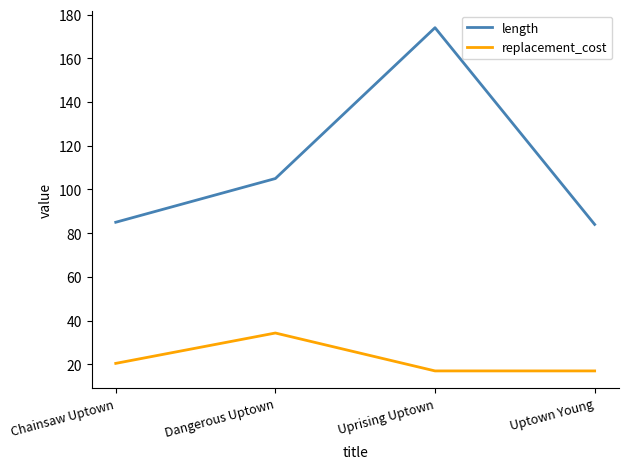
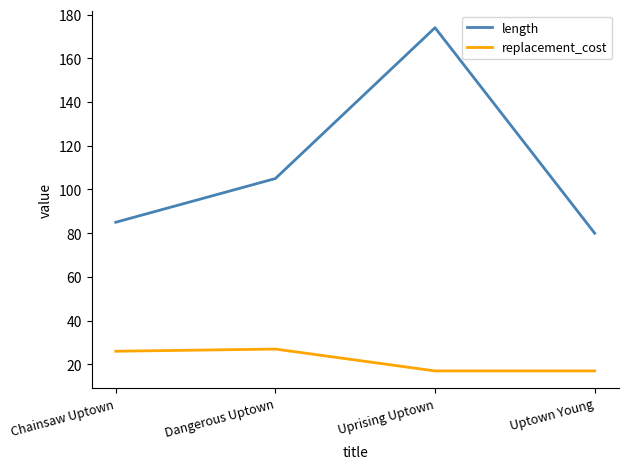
replacement_cost, Chainsaw Uptown: 20 -> 26
replacement_cost, Dangerous Uptown: 34 -> 27
length, Uptown Young: 84 -> 80
